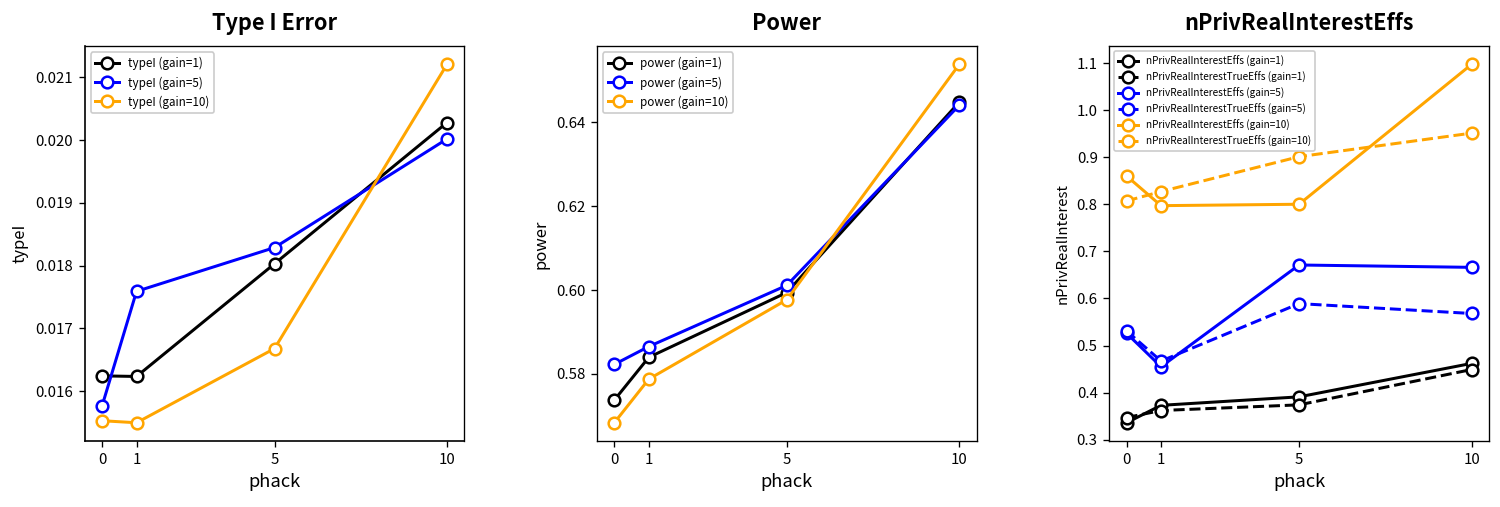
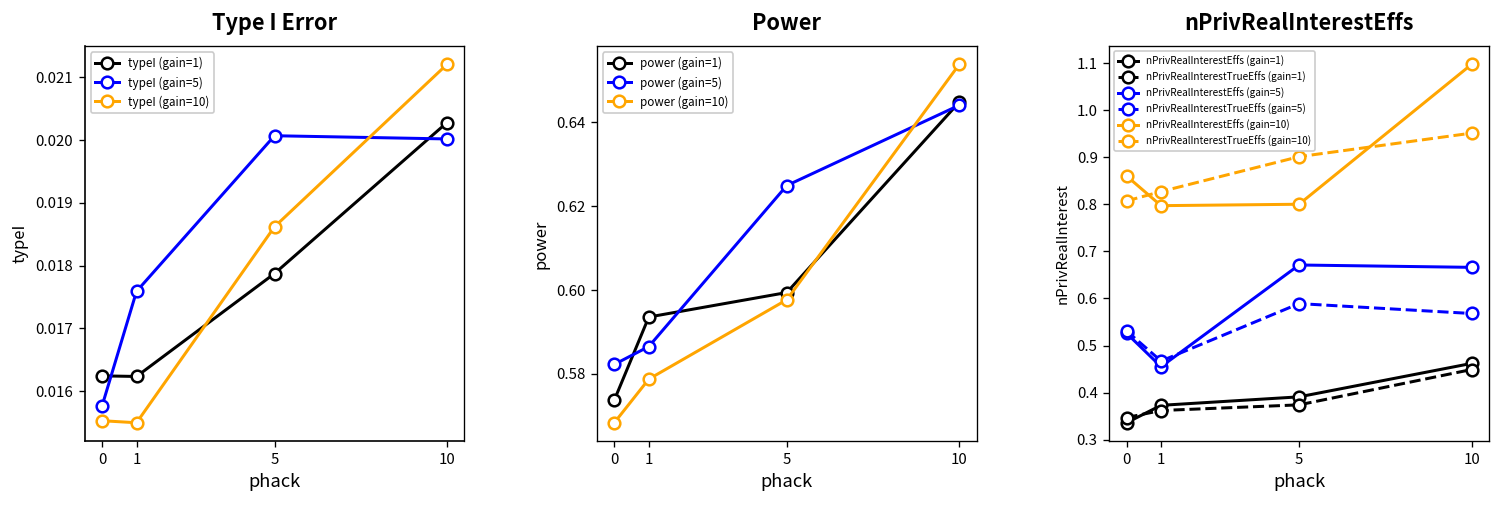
Type I Error, typeI (gain=1), 5: 0.0180 -> 0.0179
Type I Error, typeI (gain=5), 5: 0.0183 -> 0.0201
Type I Error, typeI (gain=10), 5: 0.0167 -> 0.0186
Power, power (gain=1), 1: 0.584 -> 0.594
Power, power (gain=5), 5: 0.601 -> 0.625
